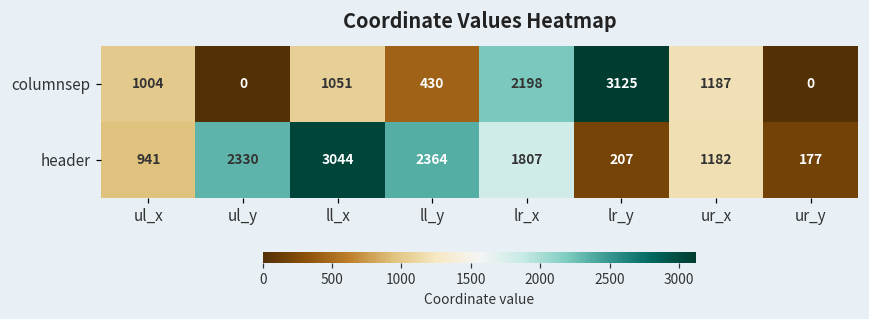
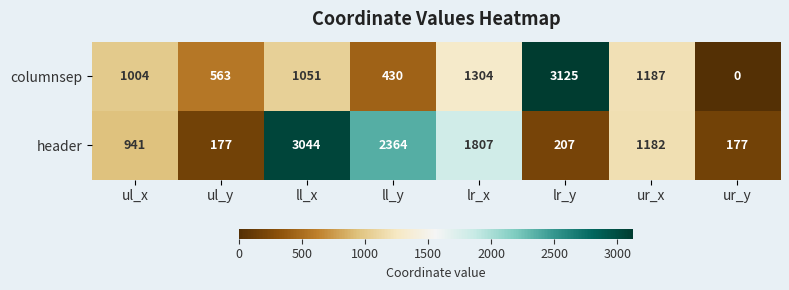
columnsep, ul_y: 0 -> 563
columnsep, lr_x: 2198 -> 1304
header, ul_y: 2330 -> 177
